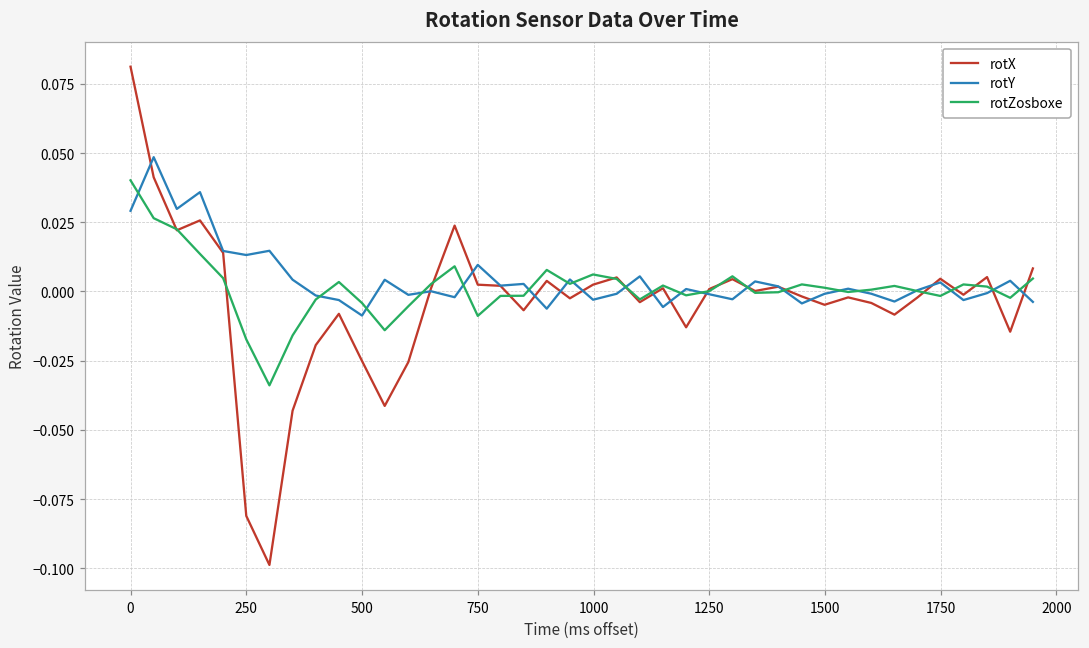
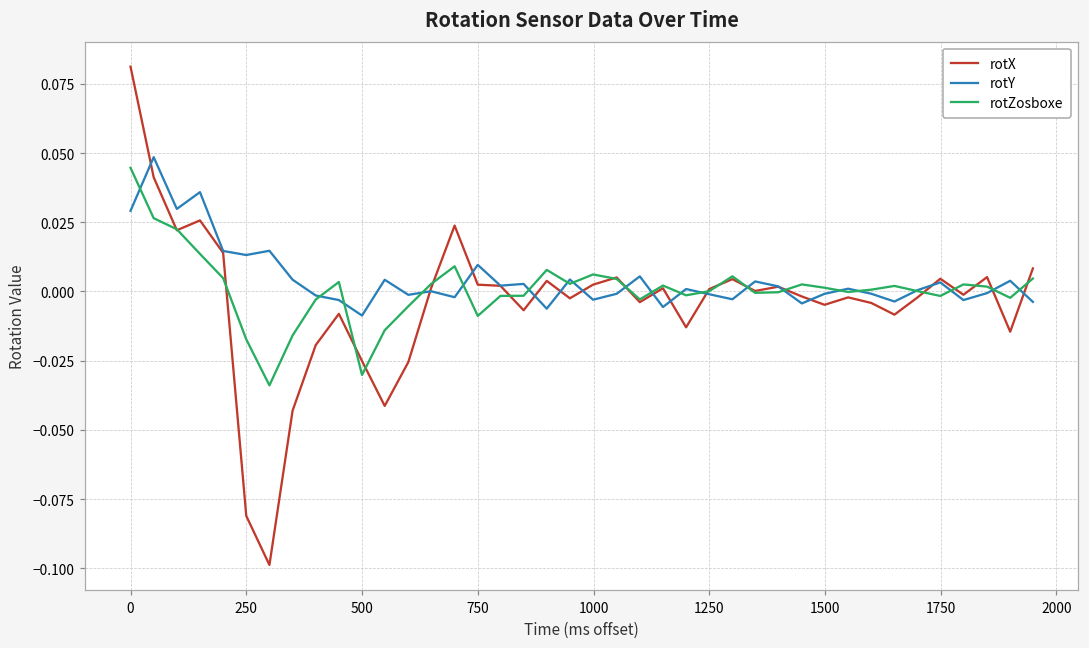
rotZosboxe, 0: 0.040 -> 0.045
rotZosboxe, 500: -0.004 -> -0.030
